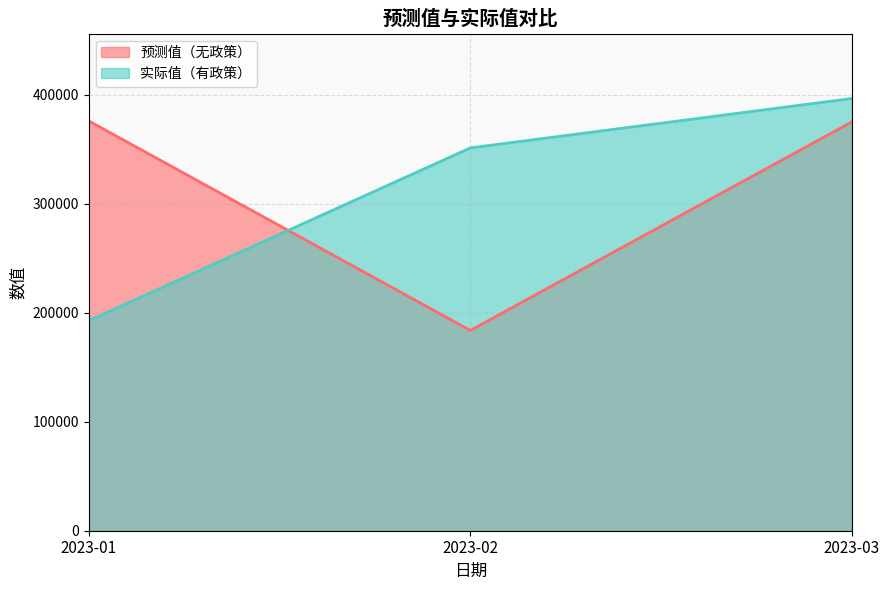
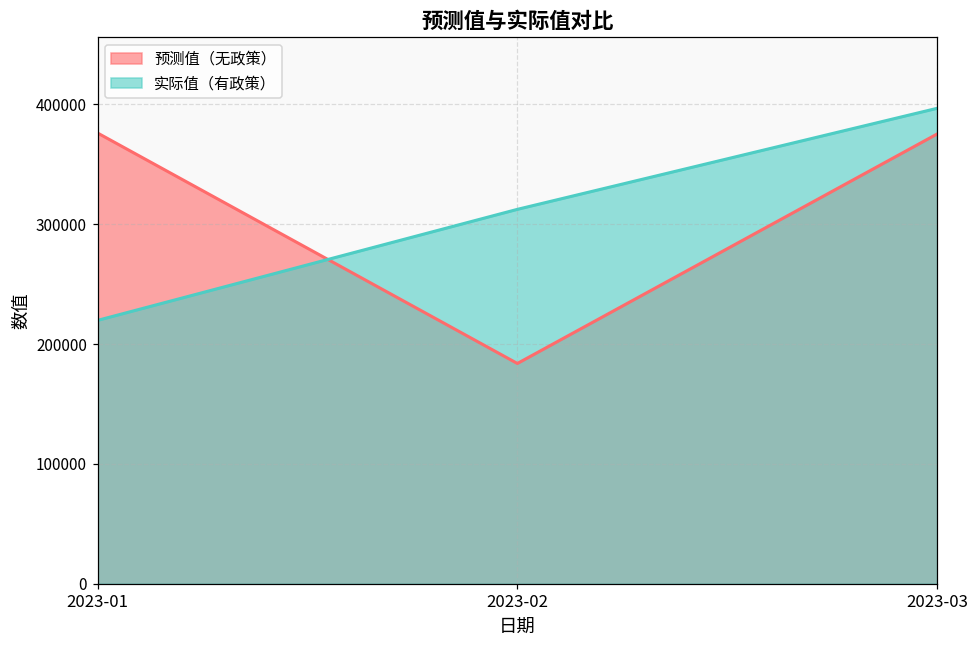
实际值（有政策）, 2023-01: 193000 -> 220000
实际值（有政策）, 2023-02: 351000 -> 312000
